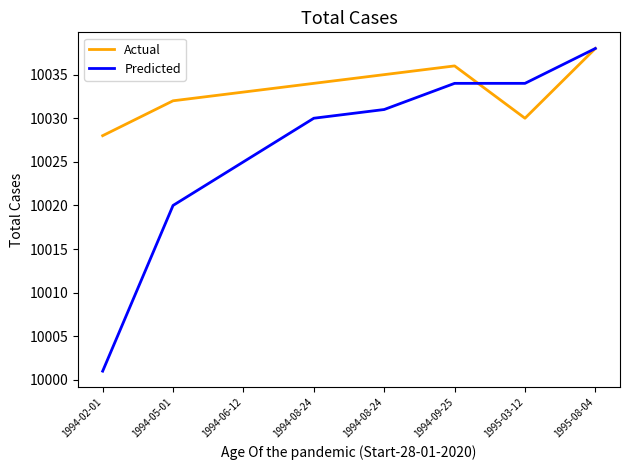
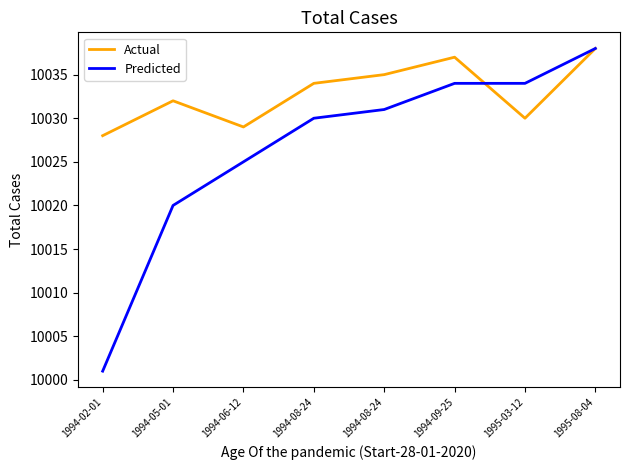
Actual, 1994-06-12: 10033 -> 10029
Actual, 1994-09-25: 10036 -> 10037
